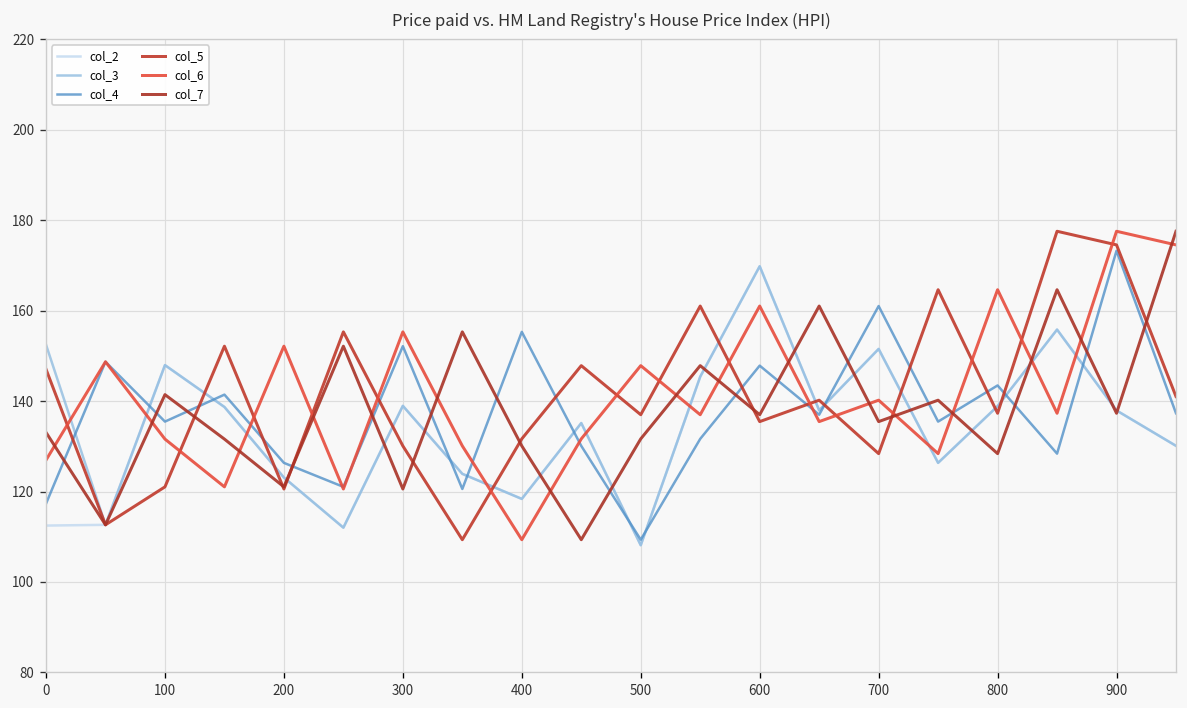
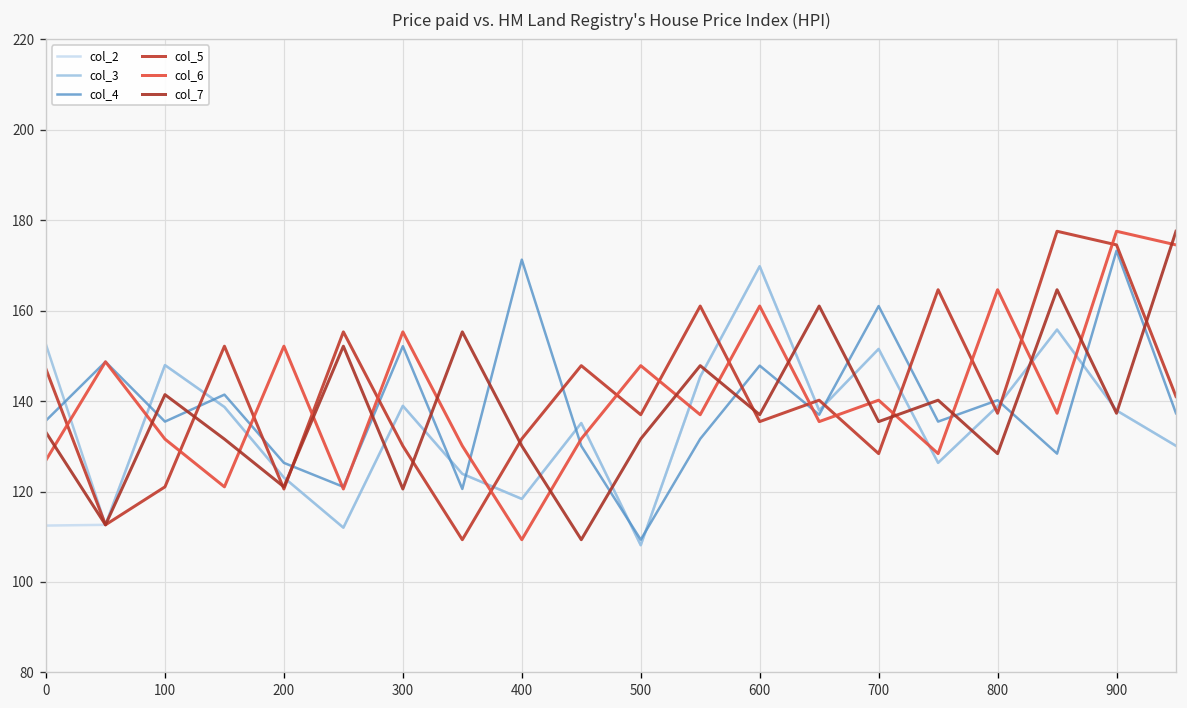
col_4, 0: 117 -> 136
col_4, 400: 155 -> 171
col_4, 800: 143 -> 140
